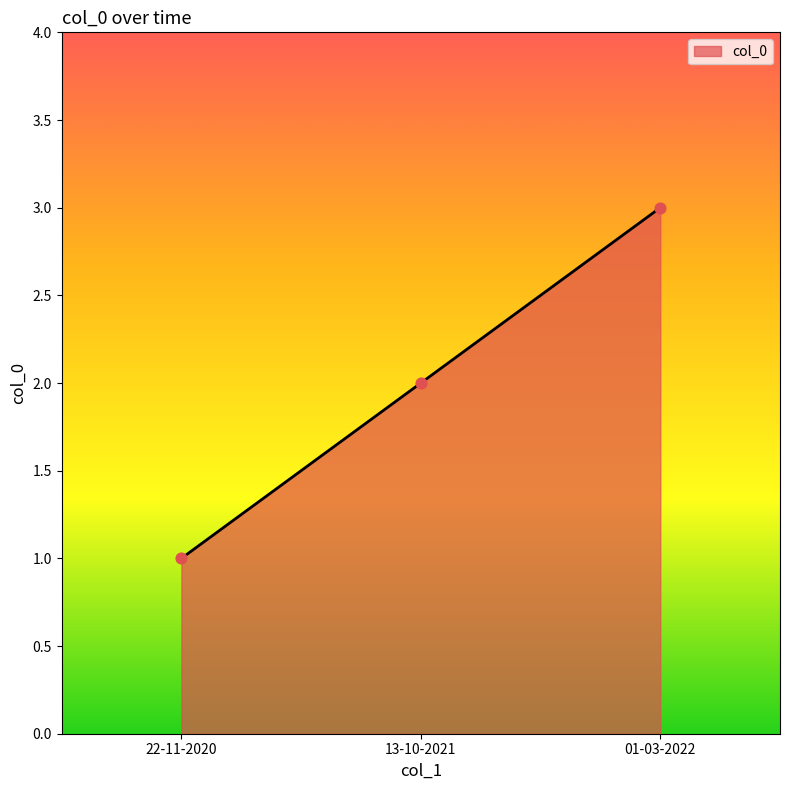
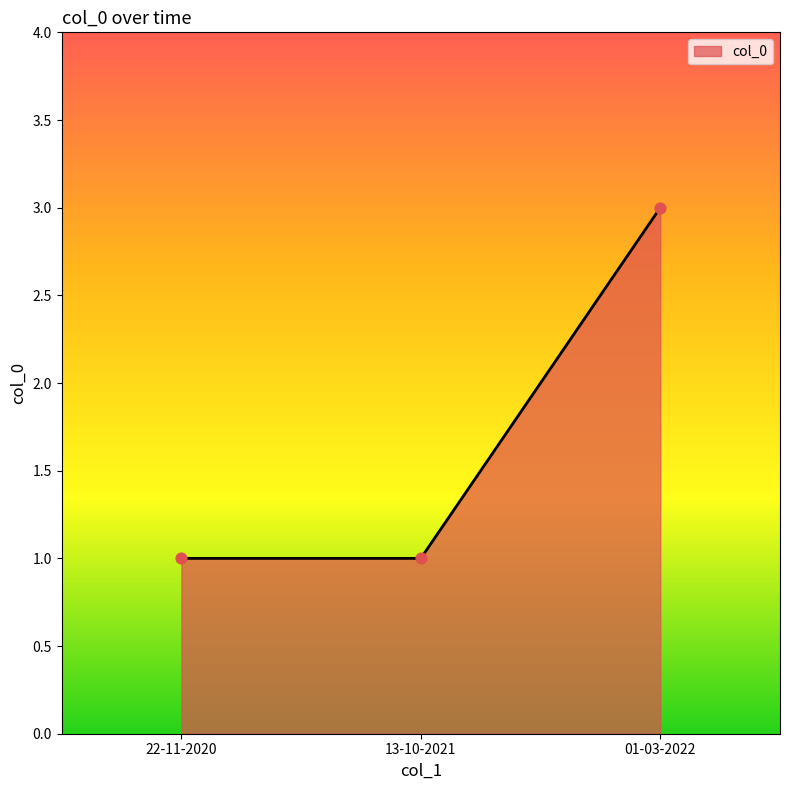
13-10-2021: 2 -> 1
